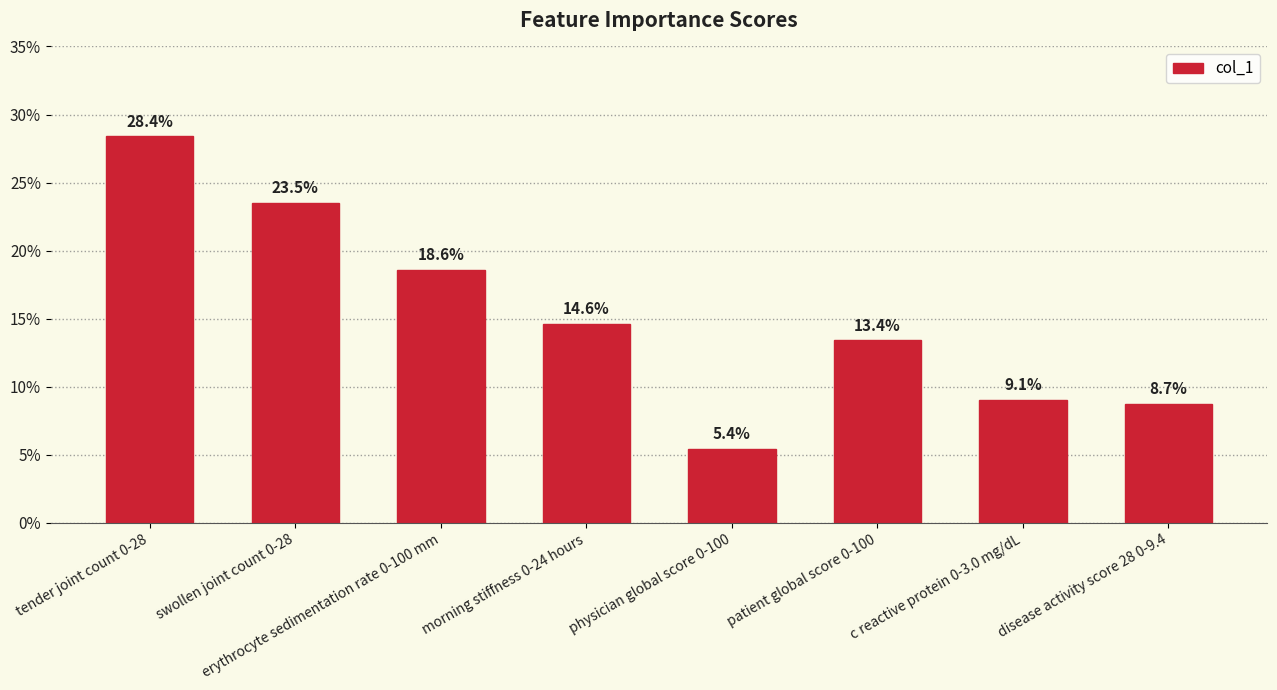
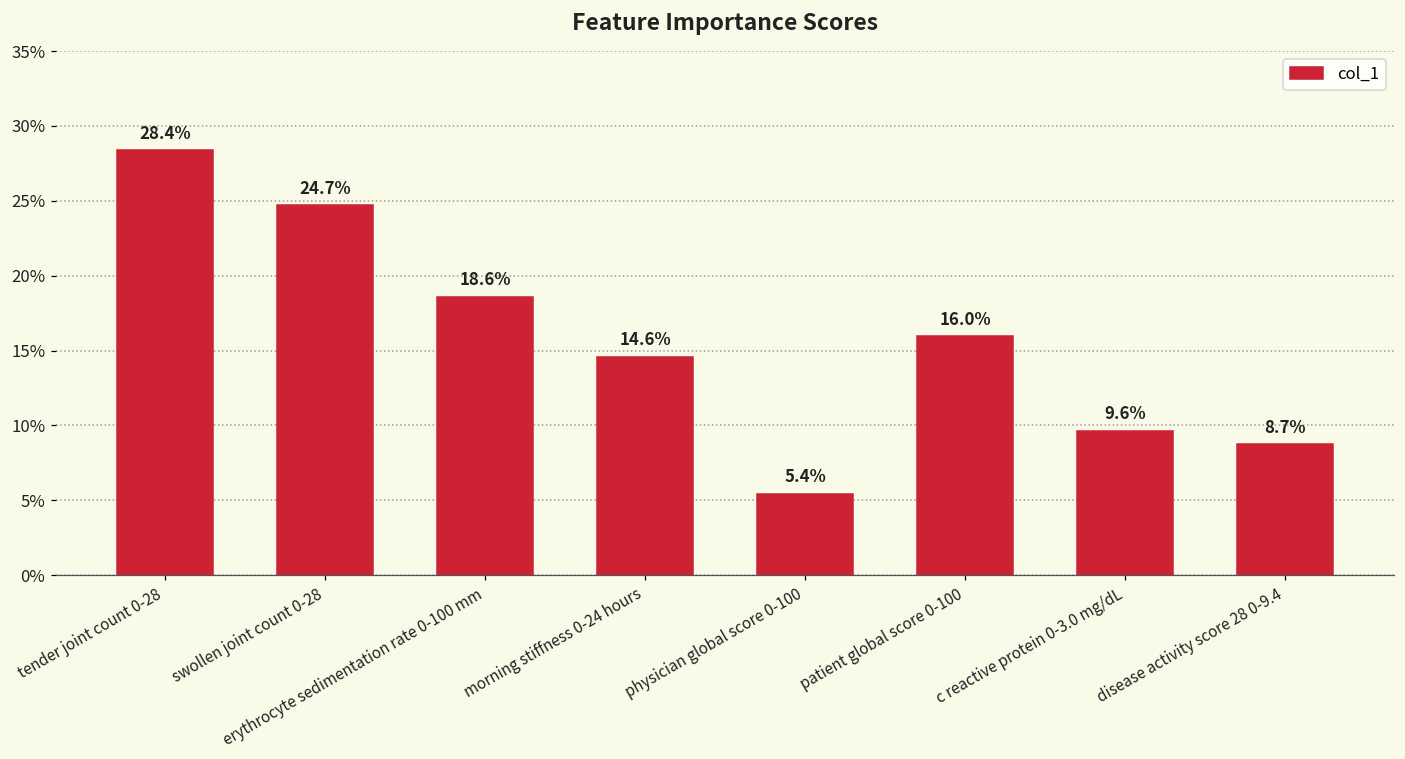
swollen joint count 0-28: 23.5% -> 24.7%
patient global score 0-100: 13.4% -> 16.0%
c reactive protein 0-3.0 mg/dL: 9.1% -> 9.6%
